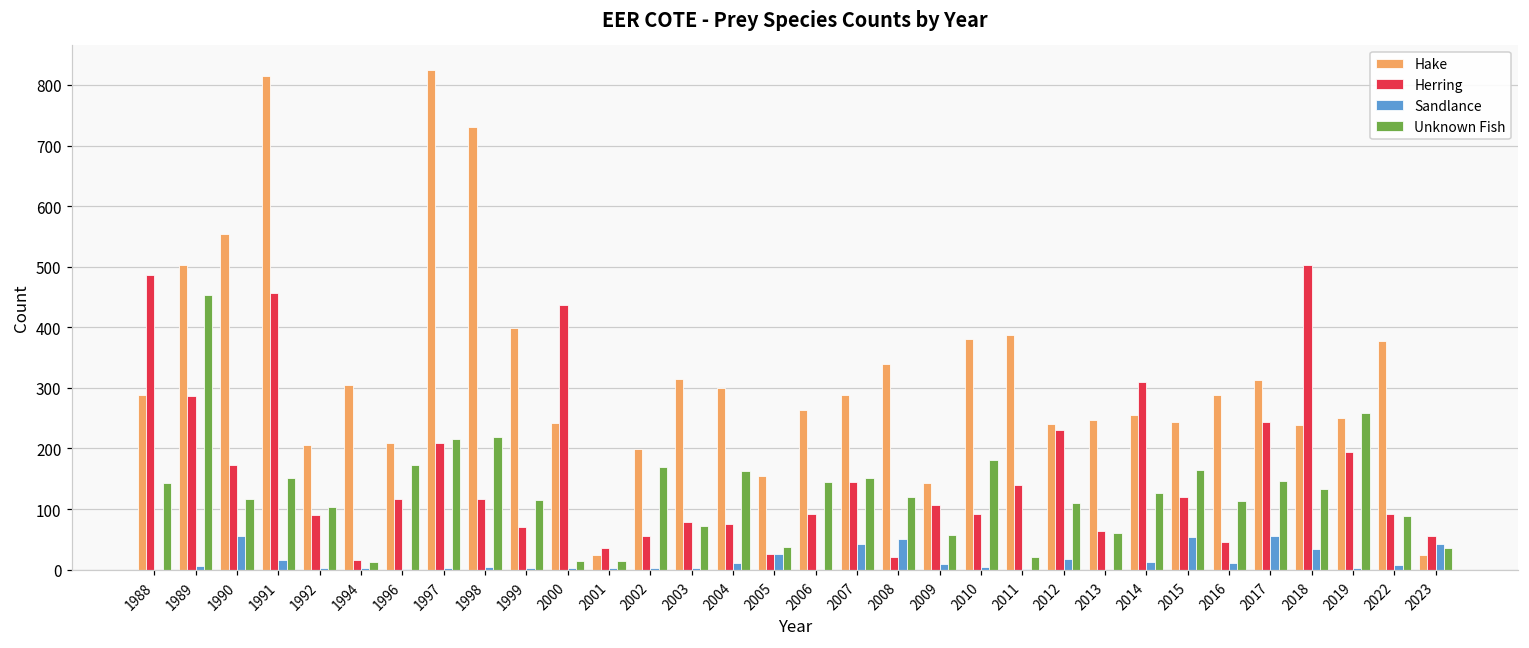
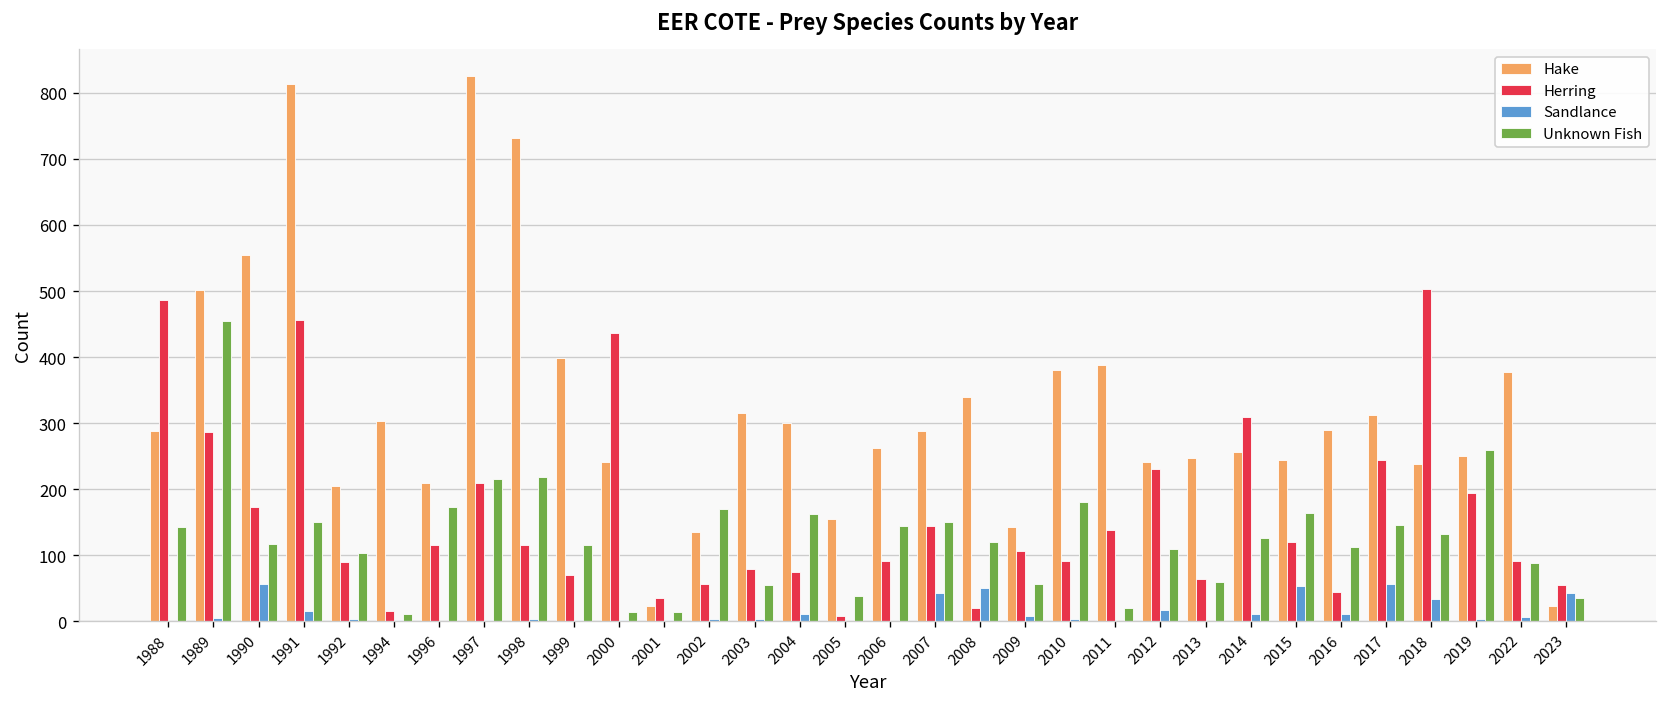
Hake, 2002: 200 -> 140
Unknown Fish, 2003: 70 -> 60
Herring, 2005: 30 -> 10
Sandlance, 2005: 30 -> 0
